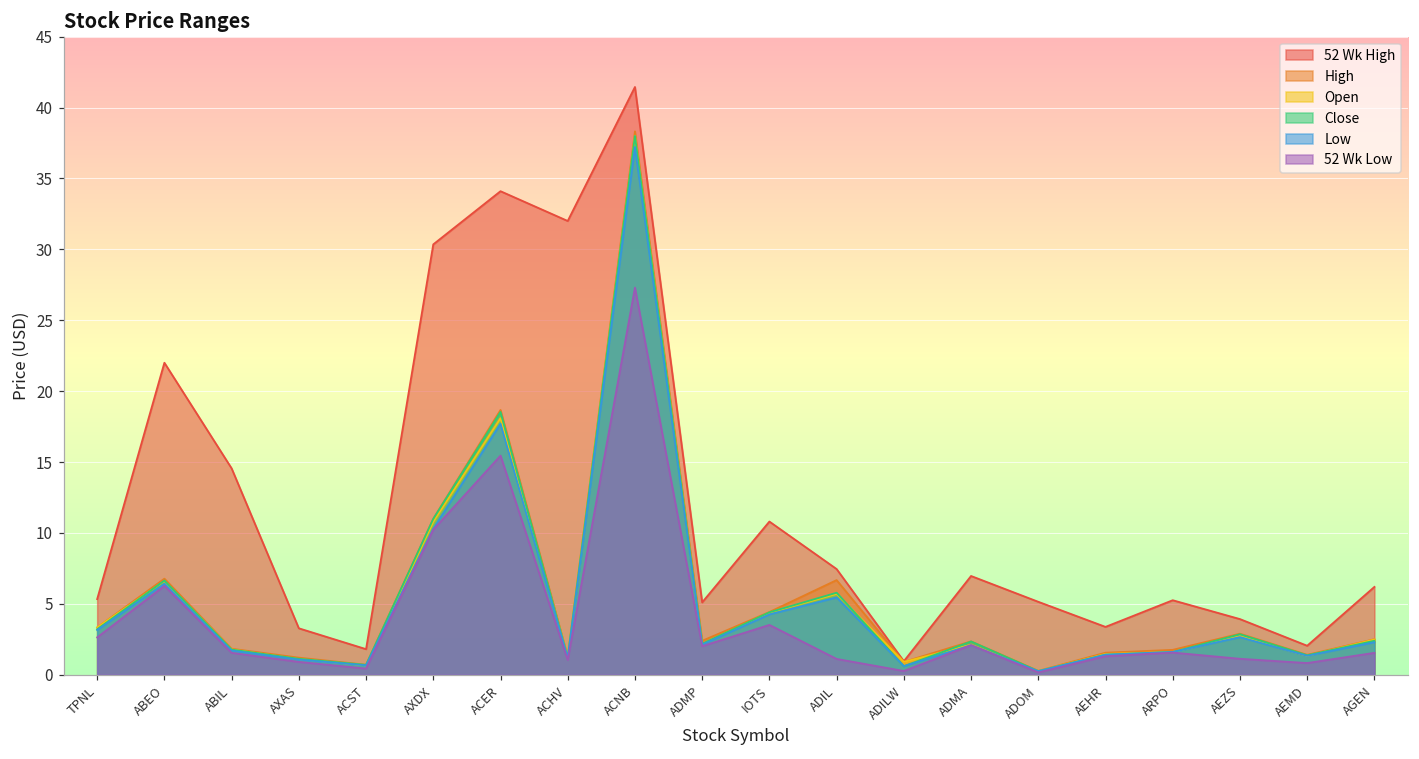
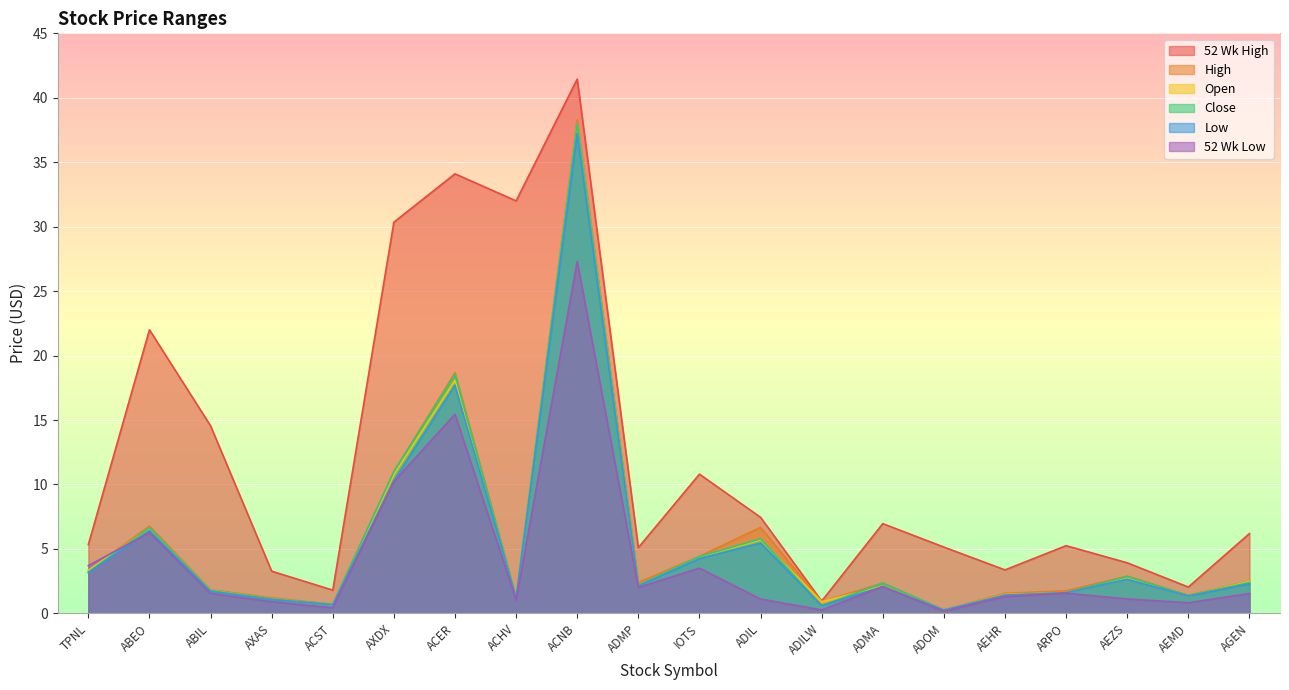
52 Wk Low, TPNL: 2.6 -> 3.7
